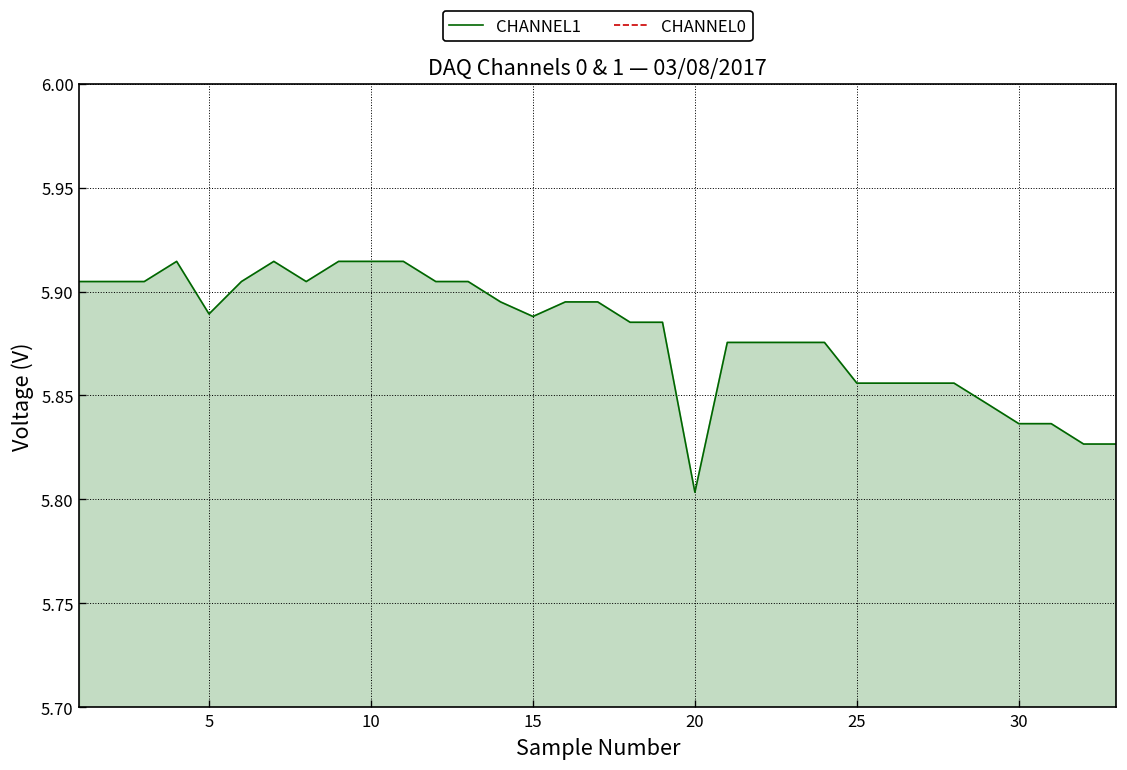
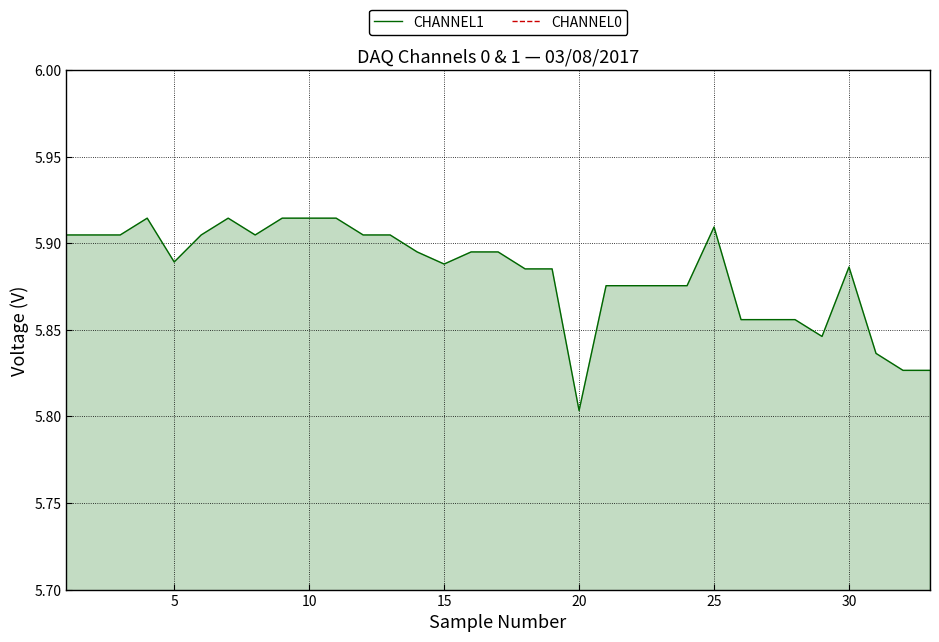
CHANNEL1, 25: 5.856 -> 5.909
CHANNEL1, 30: 5.836 -> 5.886
